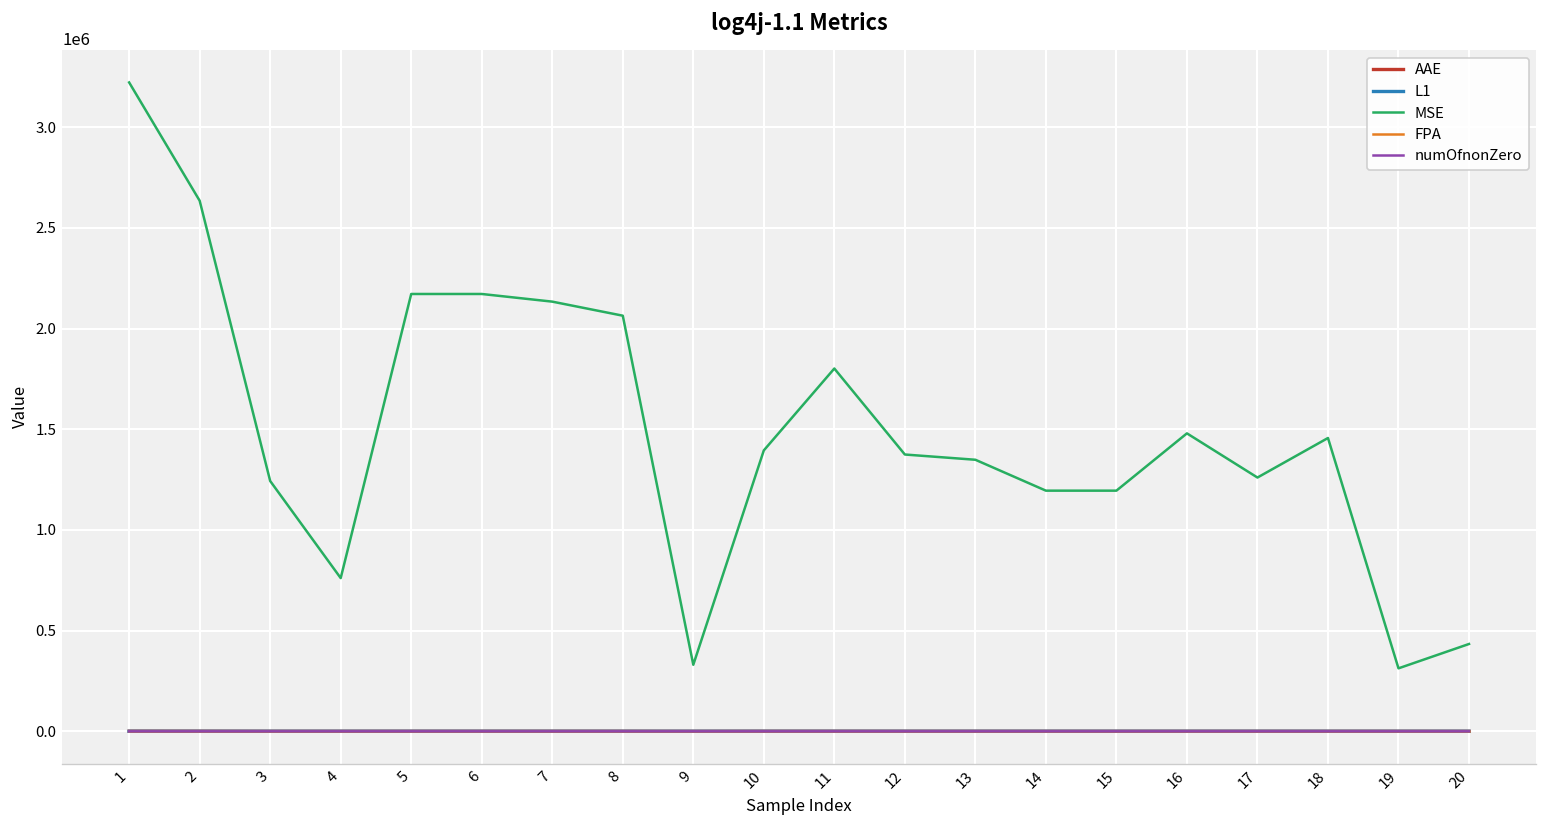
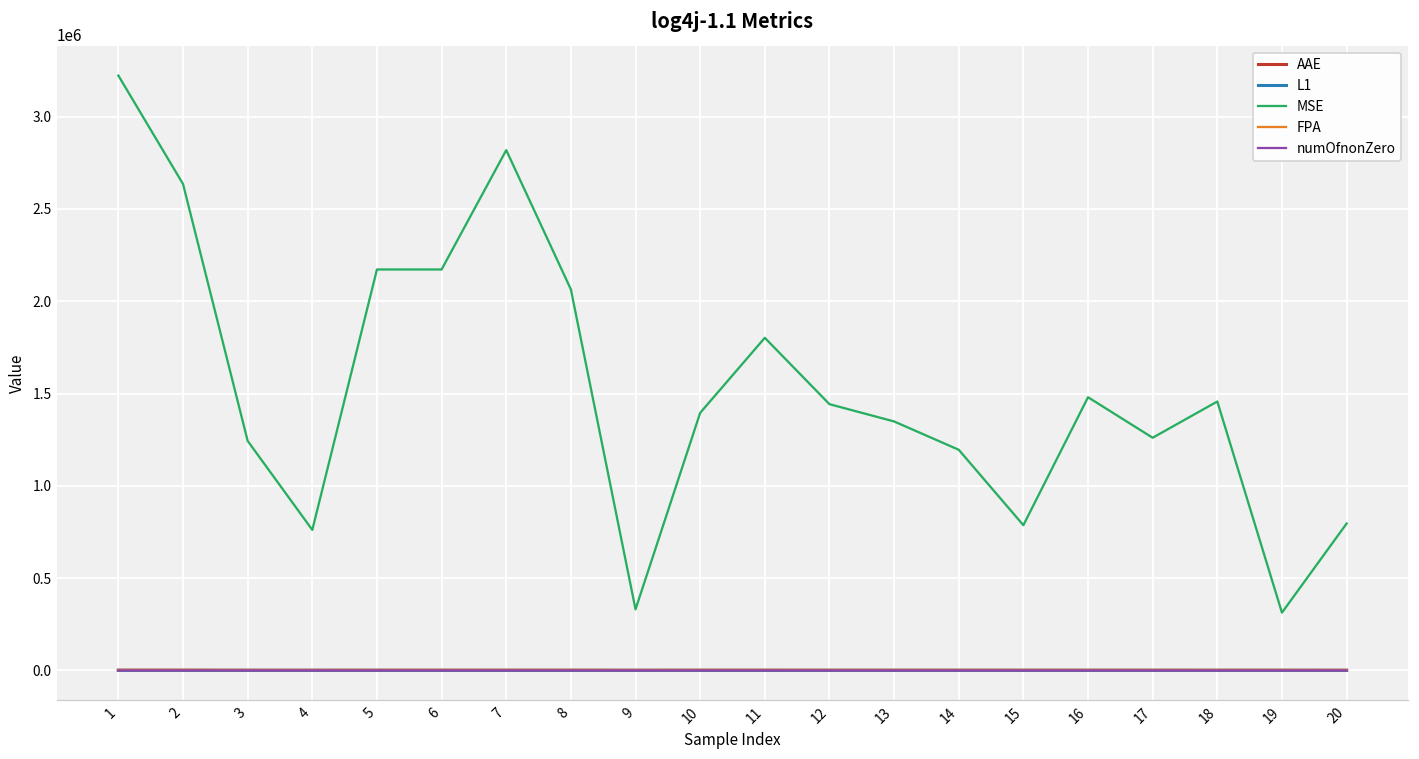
MSE, 7: 2130000 -> 2820000
MSE, 12: 1370000 -> 1440000
MSE, 15: 1200000 -> 790000
MSE, 20: 430000 -> 800000
